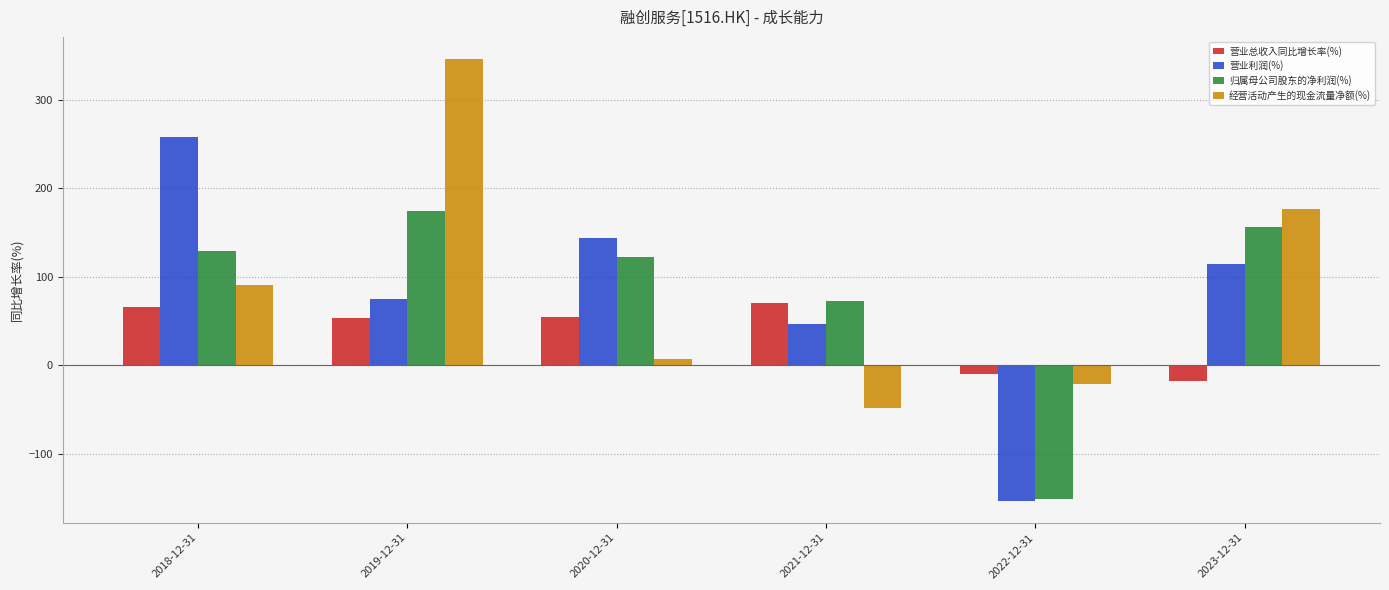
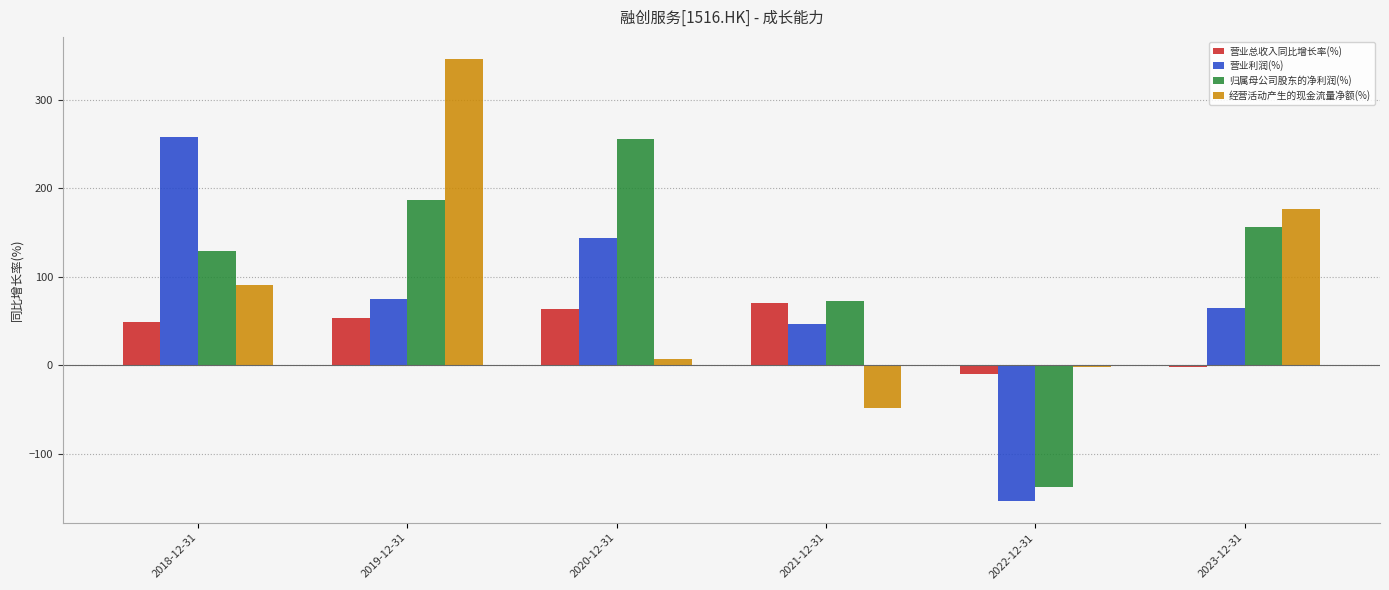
营业总收入同比增长率(%), 2018-12-31: 70 -> 50
归属母公司股东的净利润(%), 2019-12-31: 170 -> 190
营业总收入同比增长率(%), 2020-12-31: 50 -> 60
归属母公司股东的净利润(%), 2020-12-31: 120 -> 260
归属母公司股东的净利润(%), 2022-12-31: -150 -> -140
经营活动产生的现金流量净额(%), 2022-12-31: -20 -> 0
营业总收入同比增长率(%), 2023-12-31: -20 -> 0
营业利润(%), 2023-12-31: 110 -> 60
